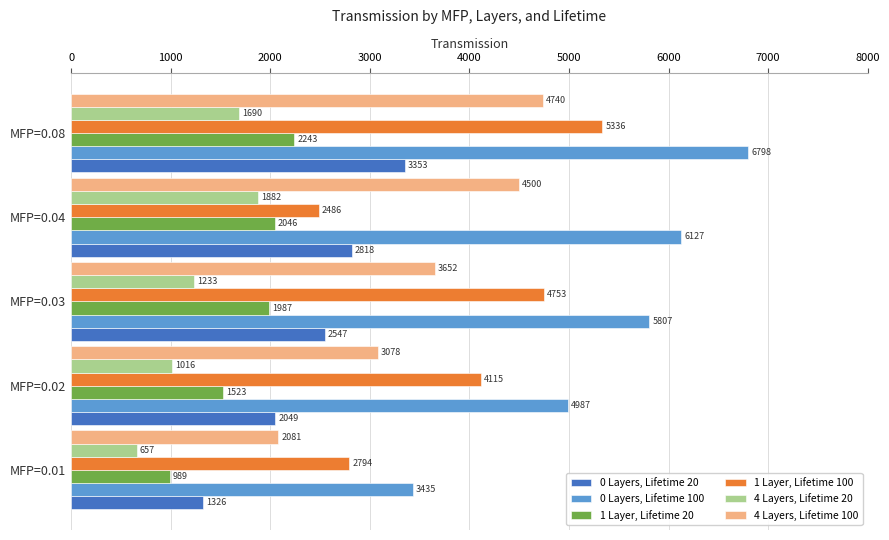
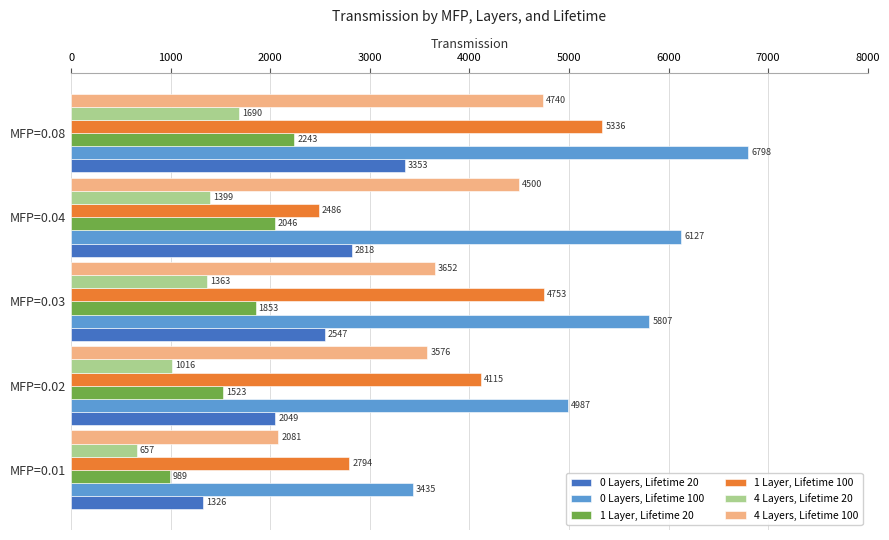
4 Layers, Lifetime 20, MFP=0.04: 1882 -> 1399
4 Layers, Lifetime 20, MFP=0.03: 1233 -> 1363
1 Layer, Lifetime 20, MFP=0.03: 1987 -> 1853
4 Layers, Lifetime 100, MFP=0.02: 3078 -> 3576
